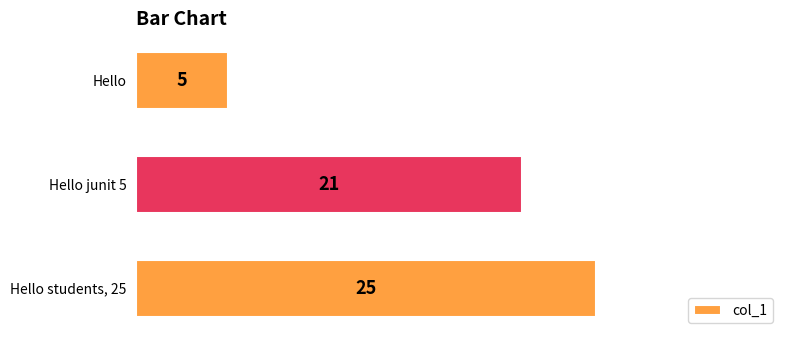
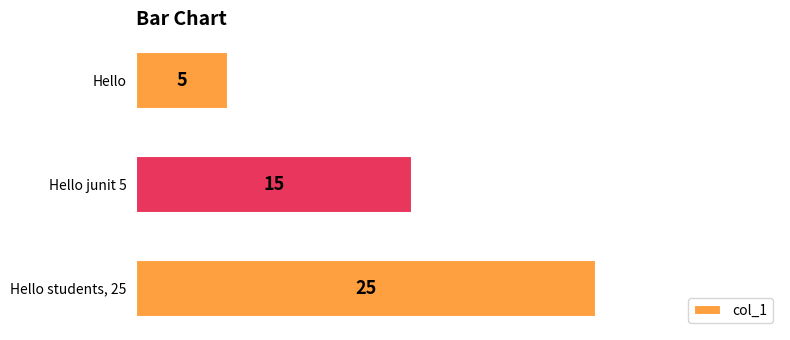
Hello junit 5: 21 -> 15
